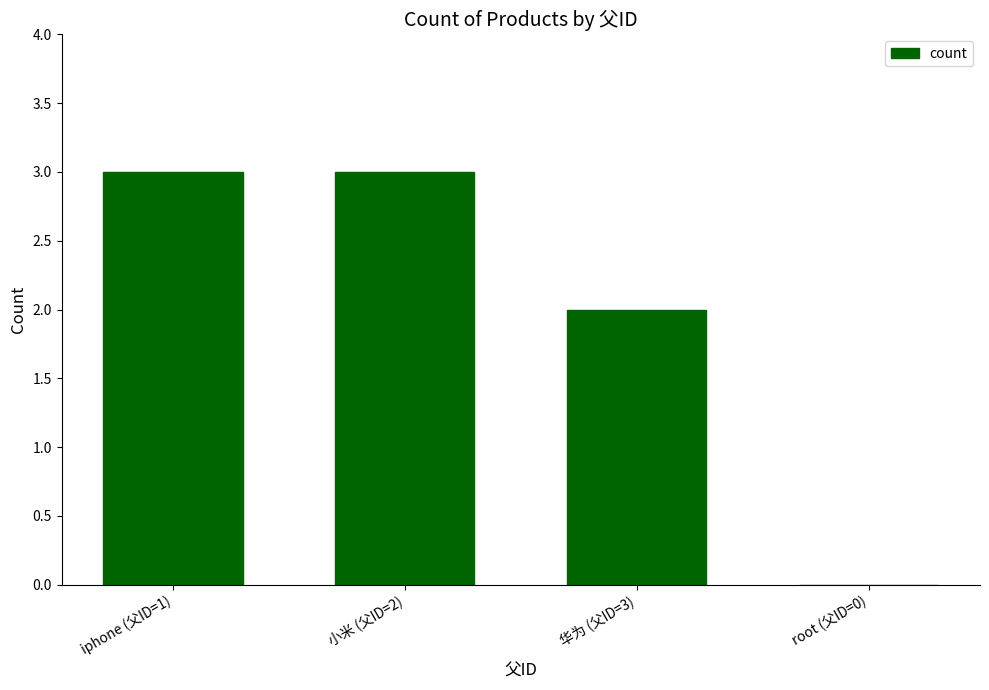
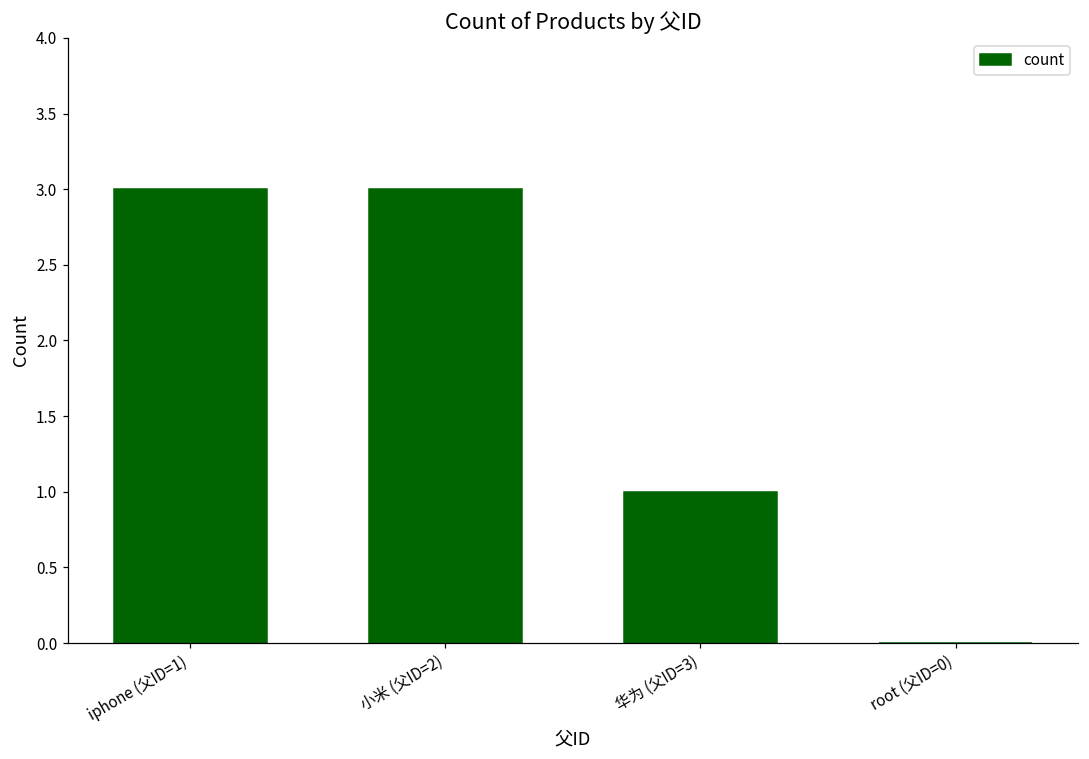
华为 (父ID=3): 2 -> 1
